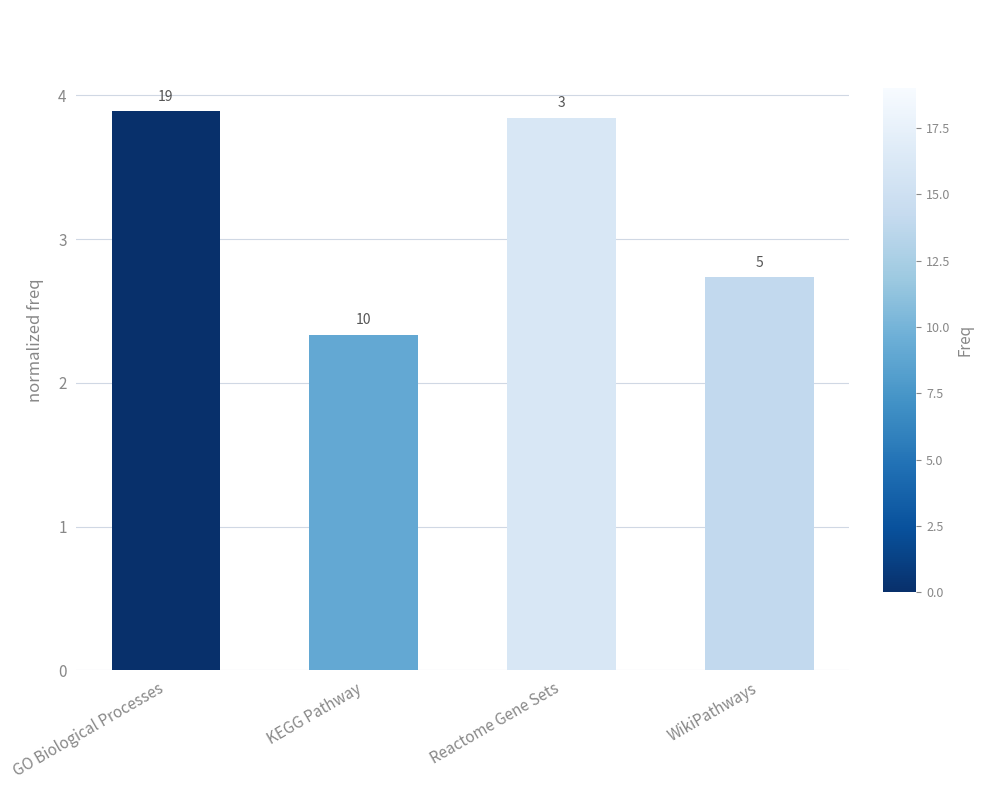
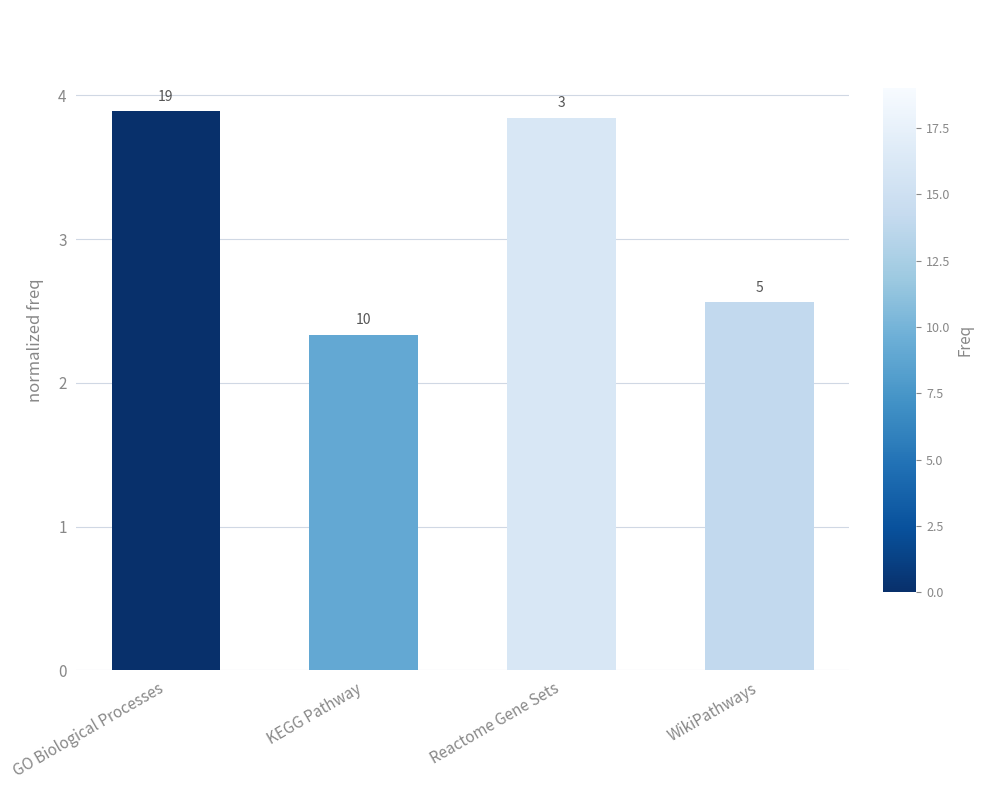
WikiPathways: 2.74 -> 2.56
